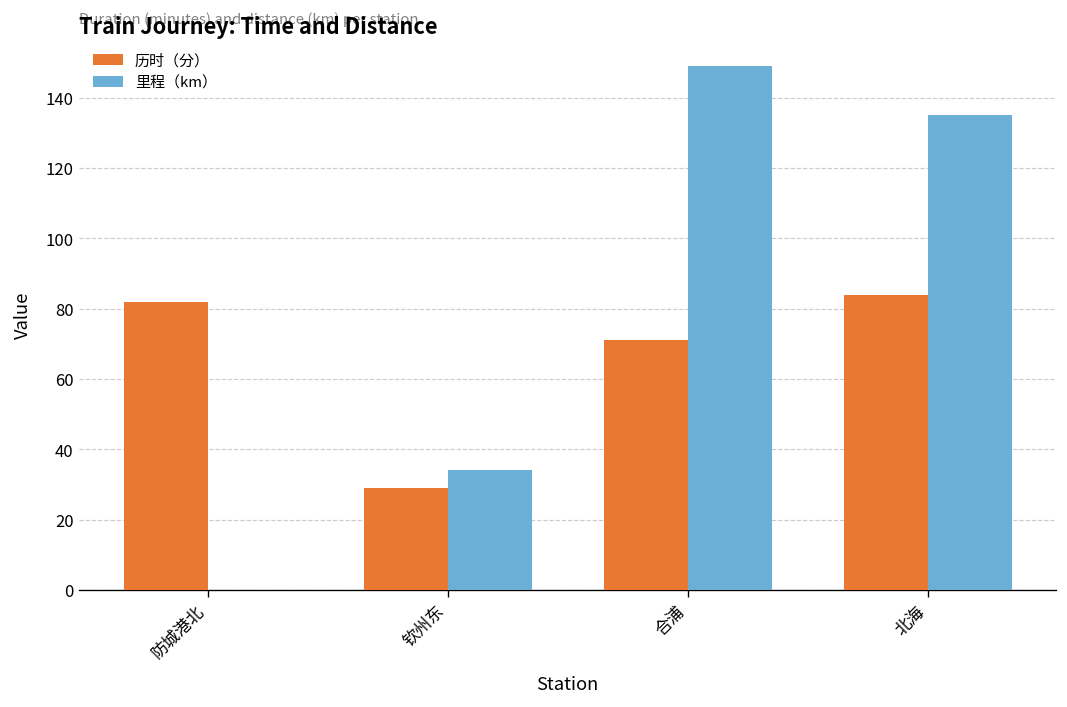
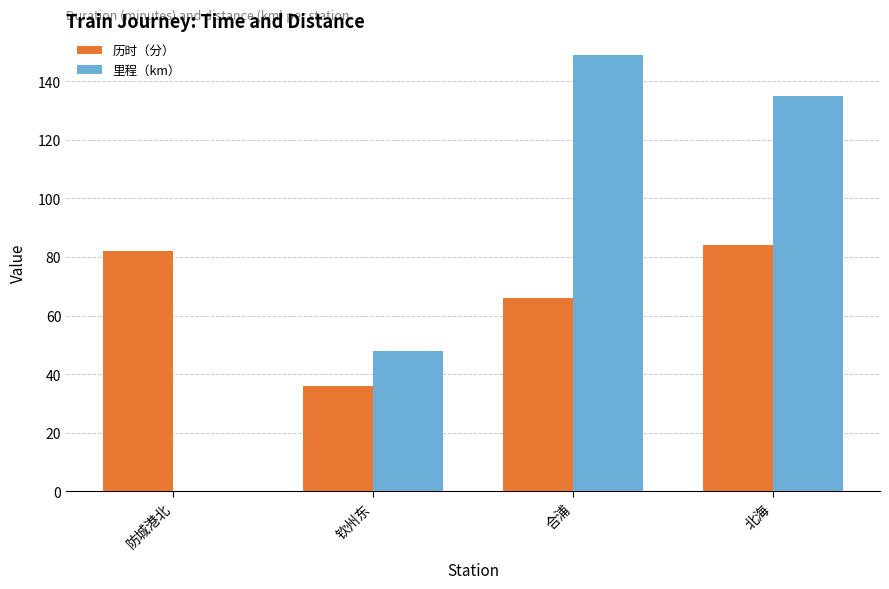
历时（分）, 钦州东: 29 -> 36
里程（km）, 钦州东: 34 -> 48
历时（分）, 合浦: 71 -> 66
